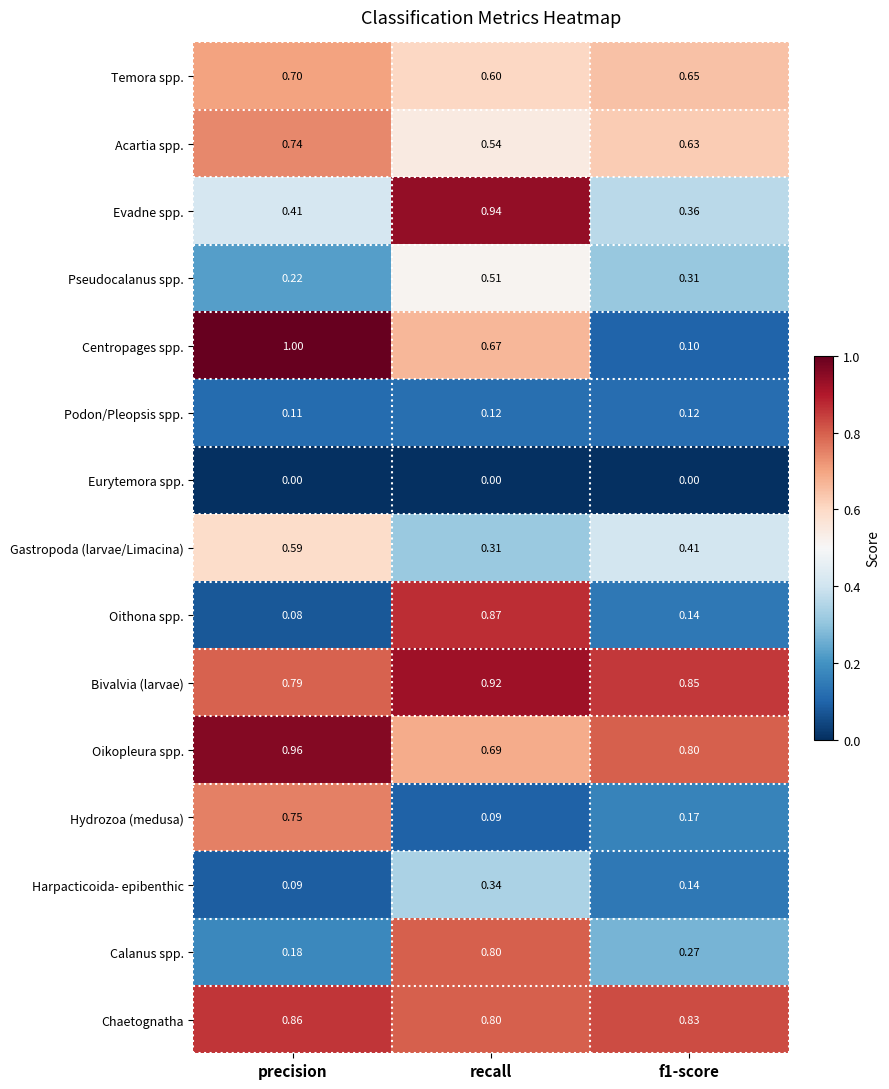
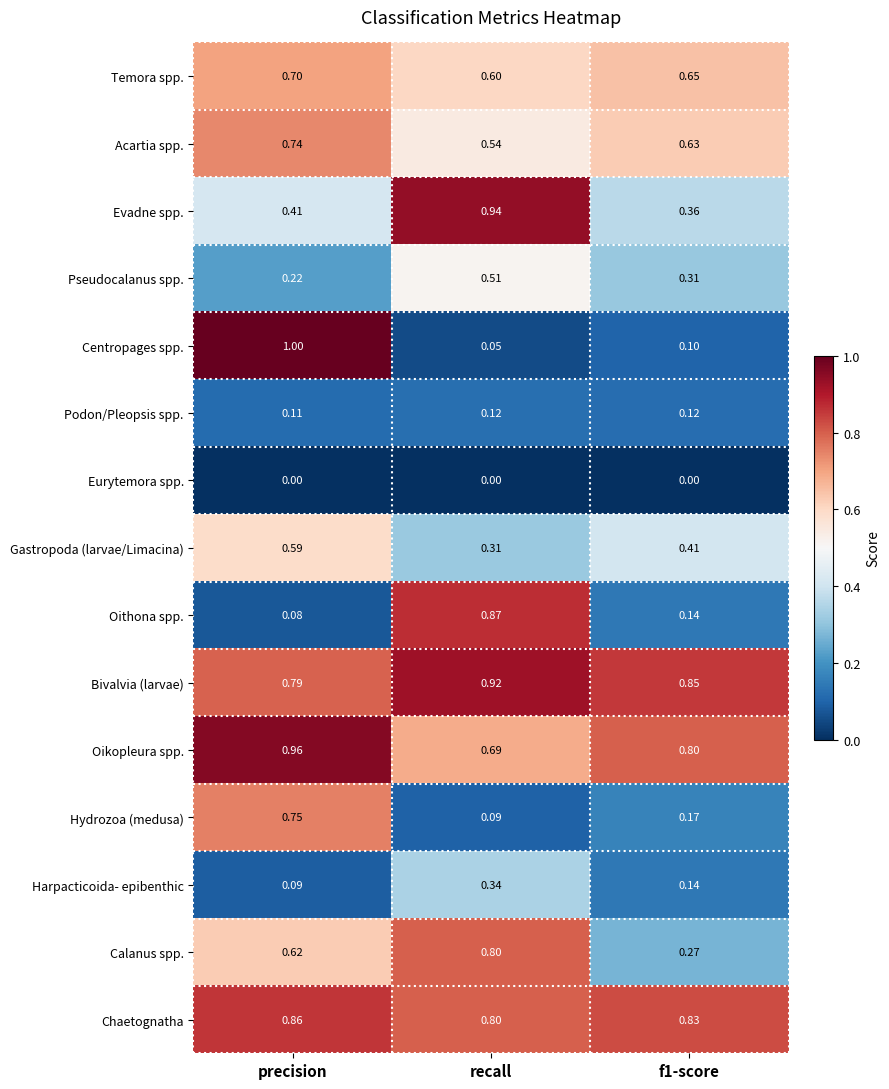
Centropages spp., recall: 0.67 -> 0.05
Calanus spp., precision: 0.18 -> 0.62
